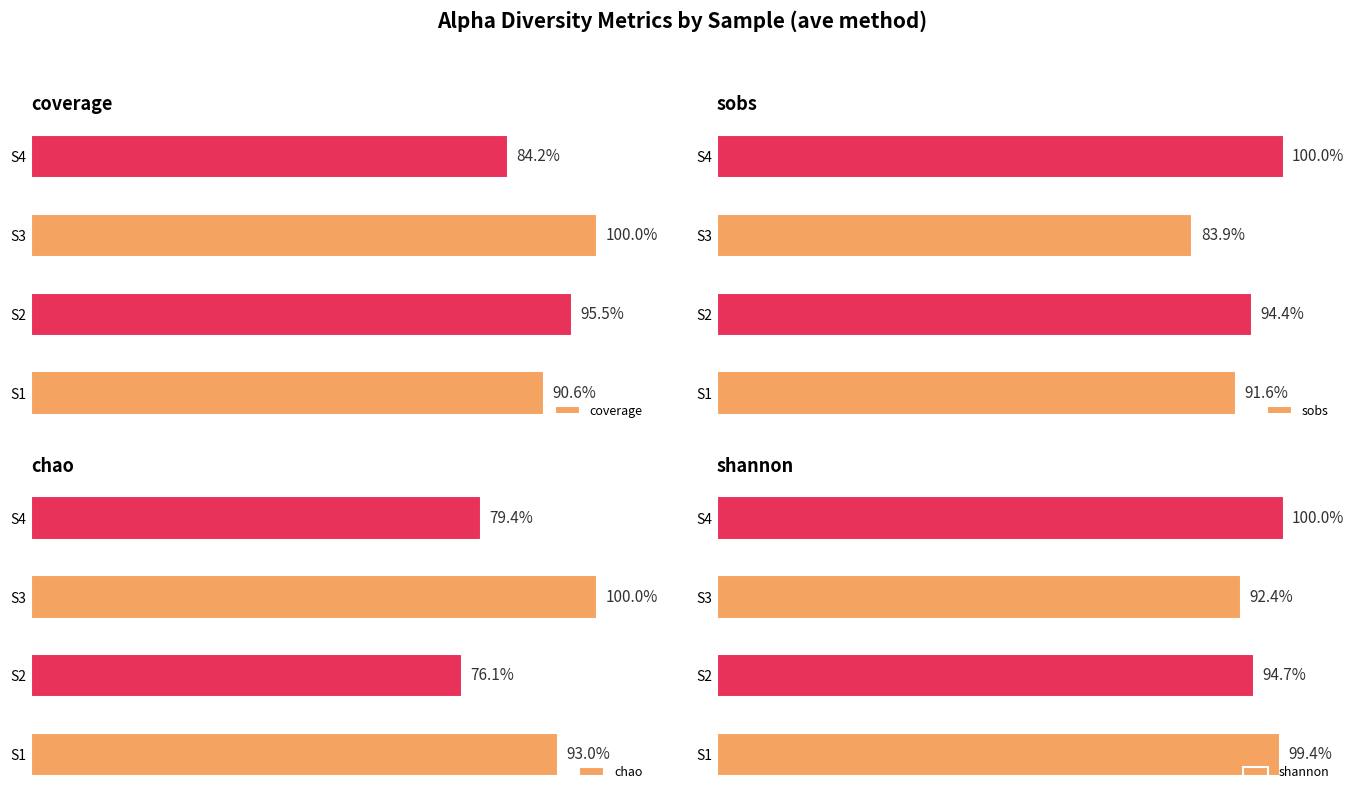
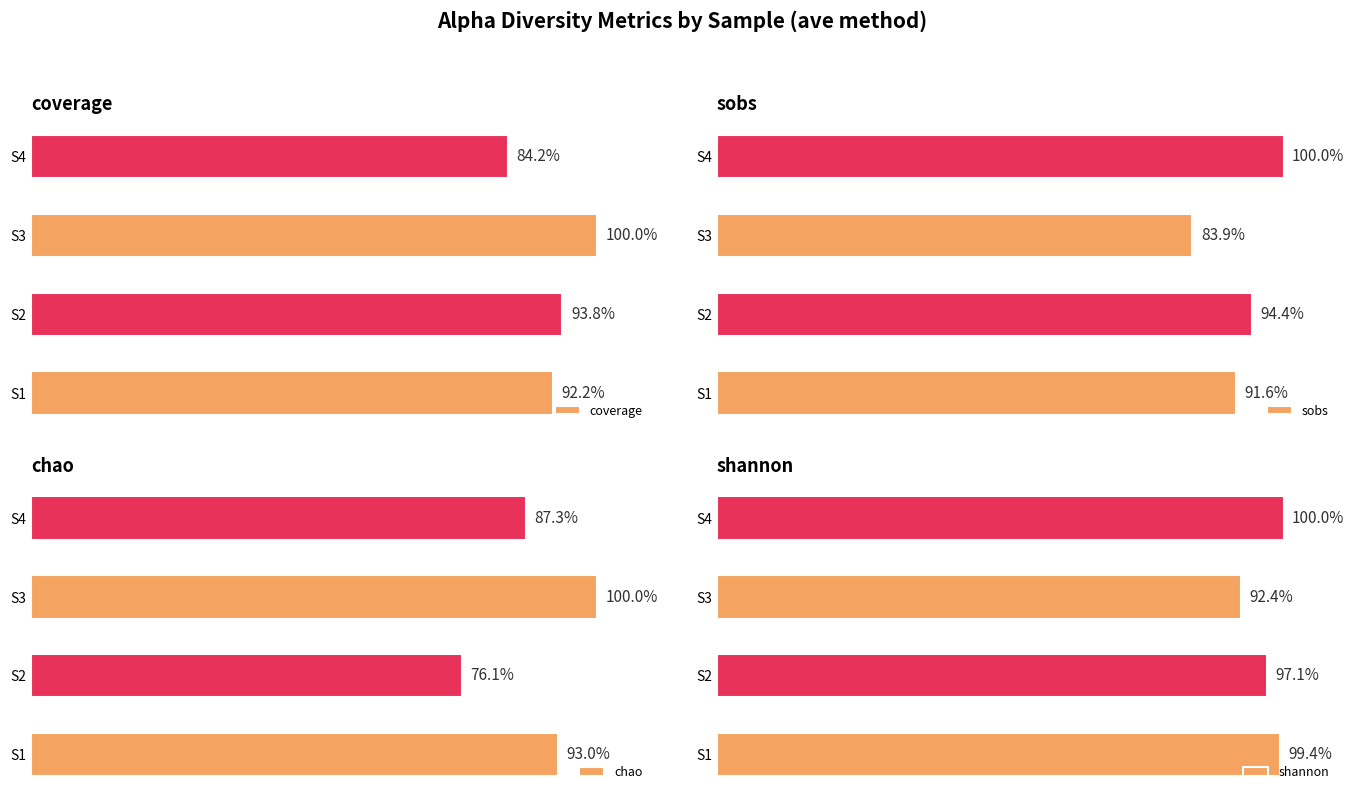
coverage, S2: 95.5% -> 93.8%
coverage, S1: 90.6% -> 92.2%
chao, S4: 79.4% -> 87.3%
shannon, S2: 94.7% -> 97.1%
